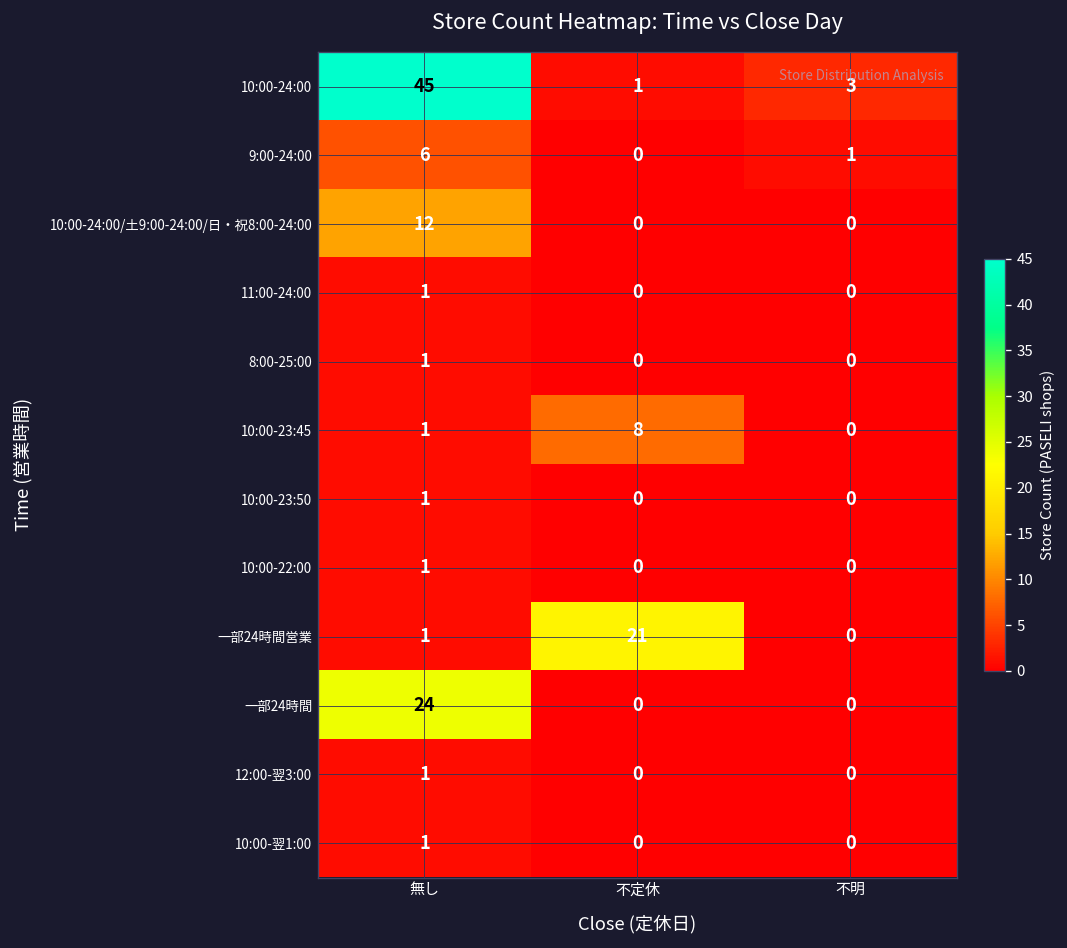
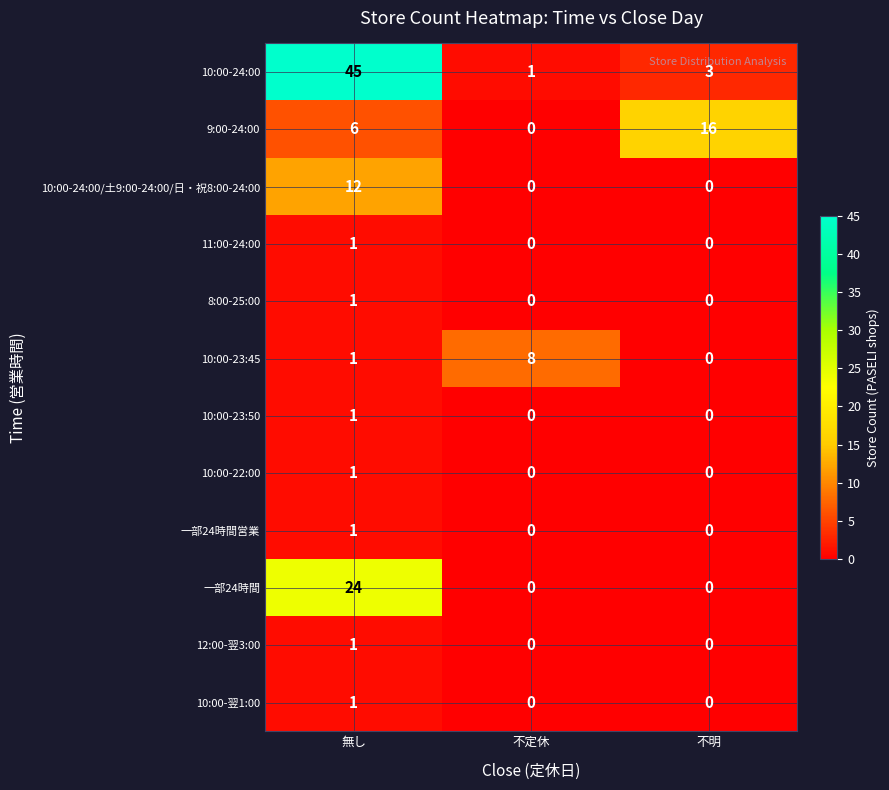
9:00-24:00, 不明: 1 -> 16
一部24時間営業, 不定休: 21 -> 0
